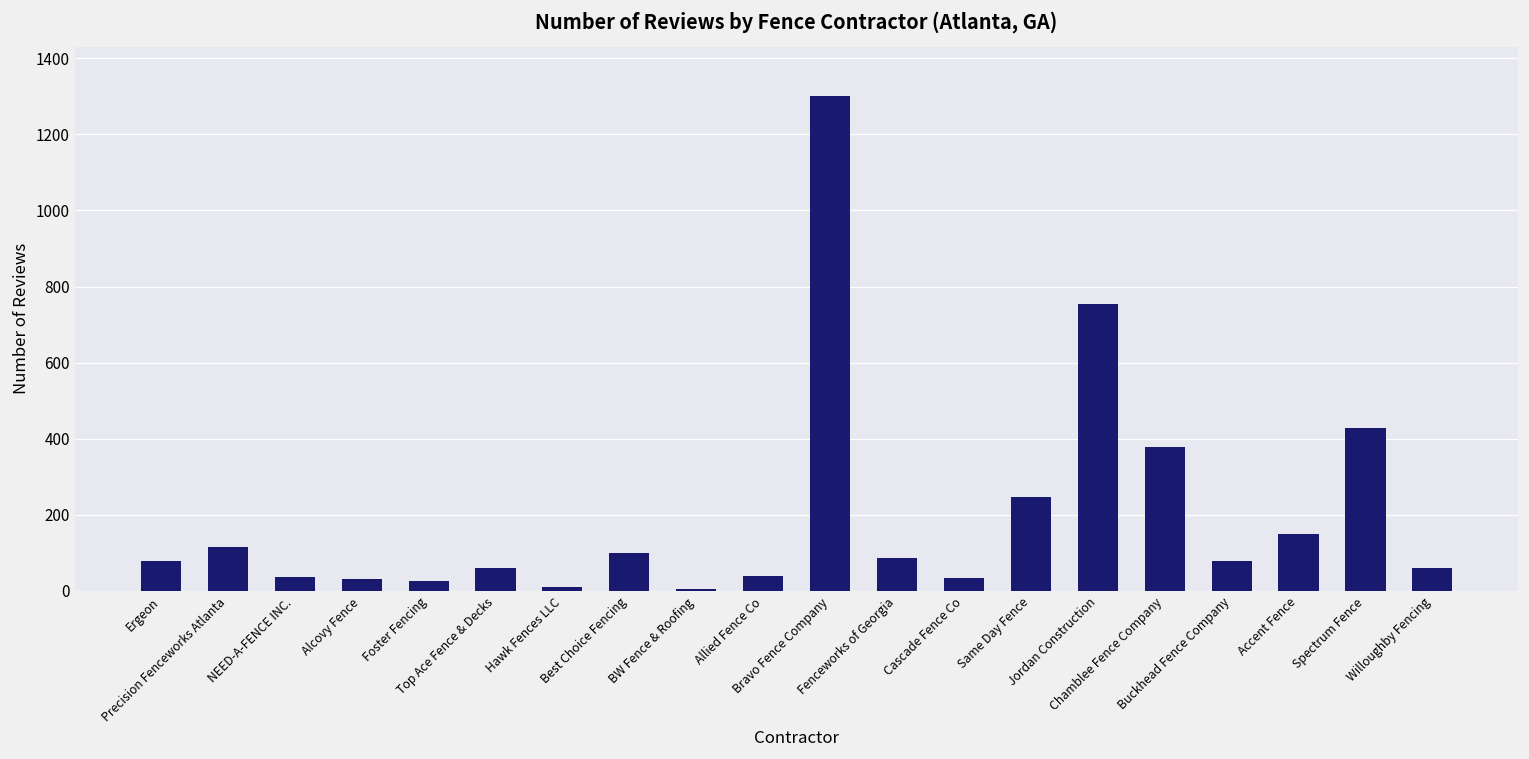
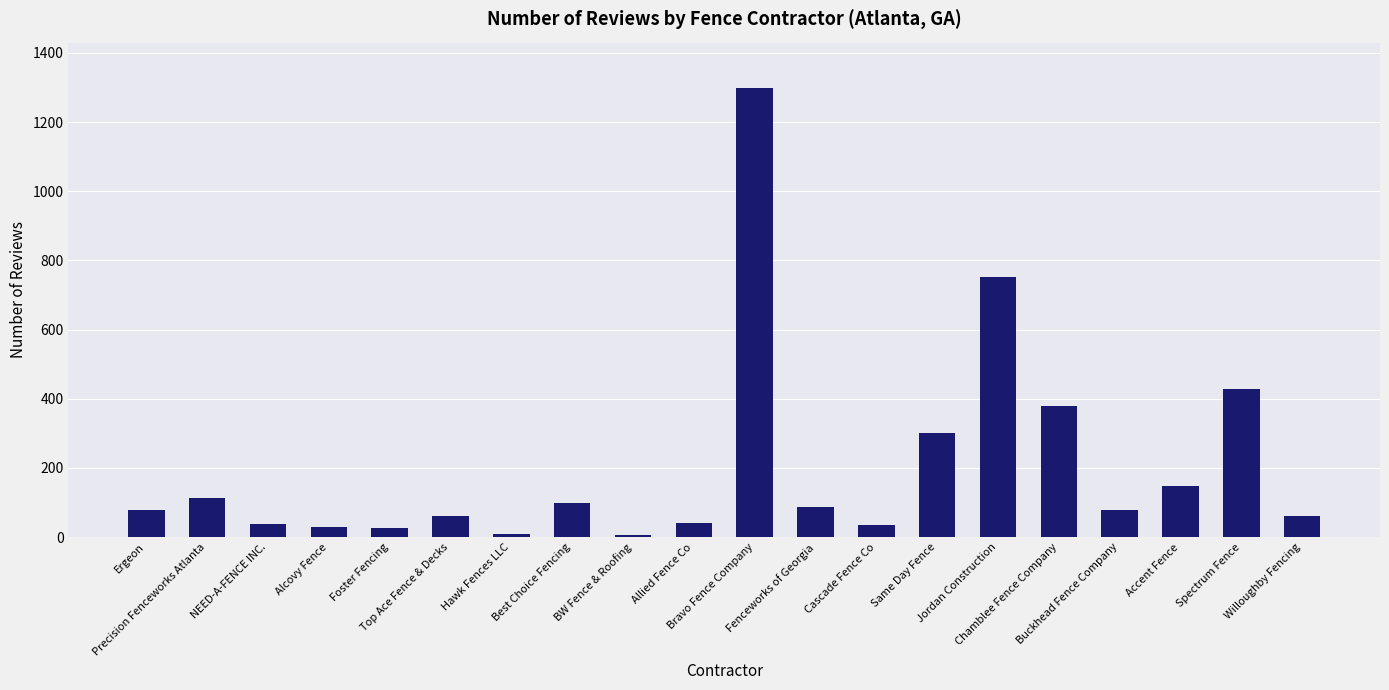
Same Day Fence: 250 -> 300
